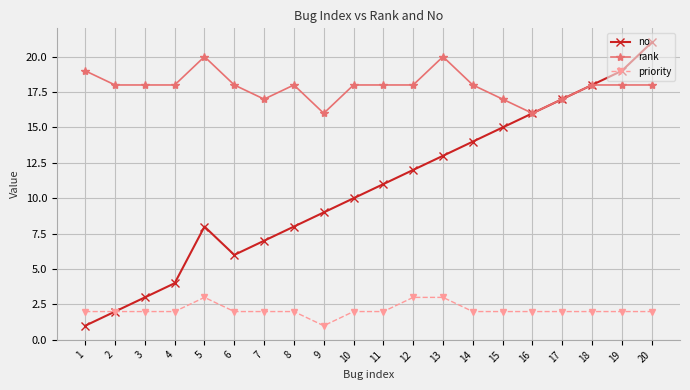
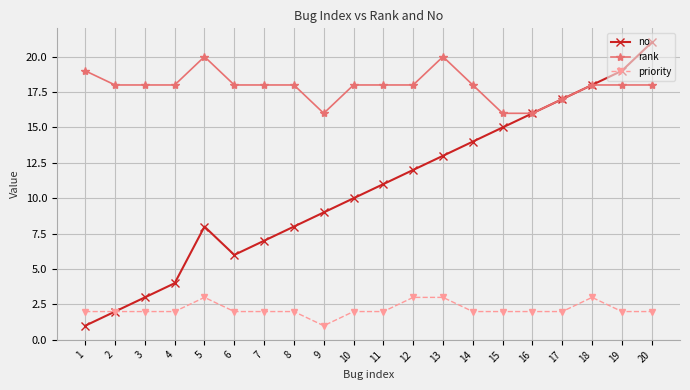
rank, 7: 17 -> 18
rank, 15: 17 -> 16
priority, 18: 2 -> 3
